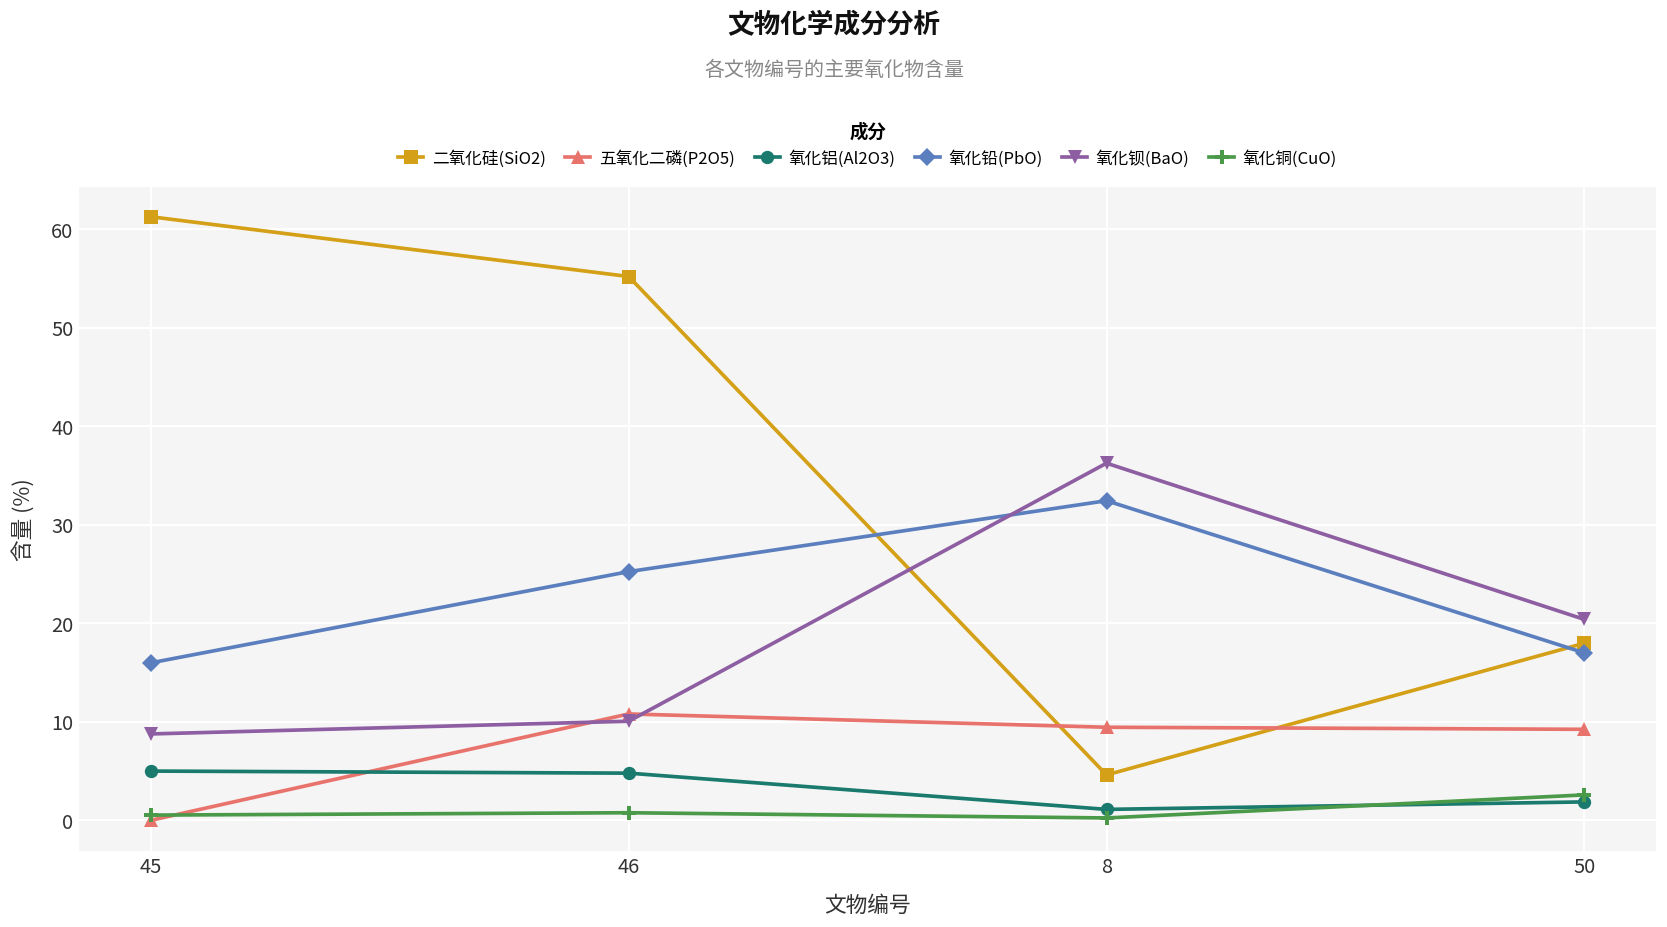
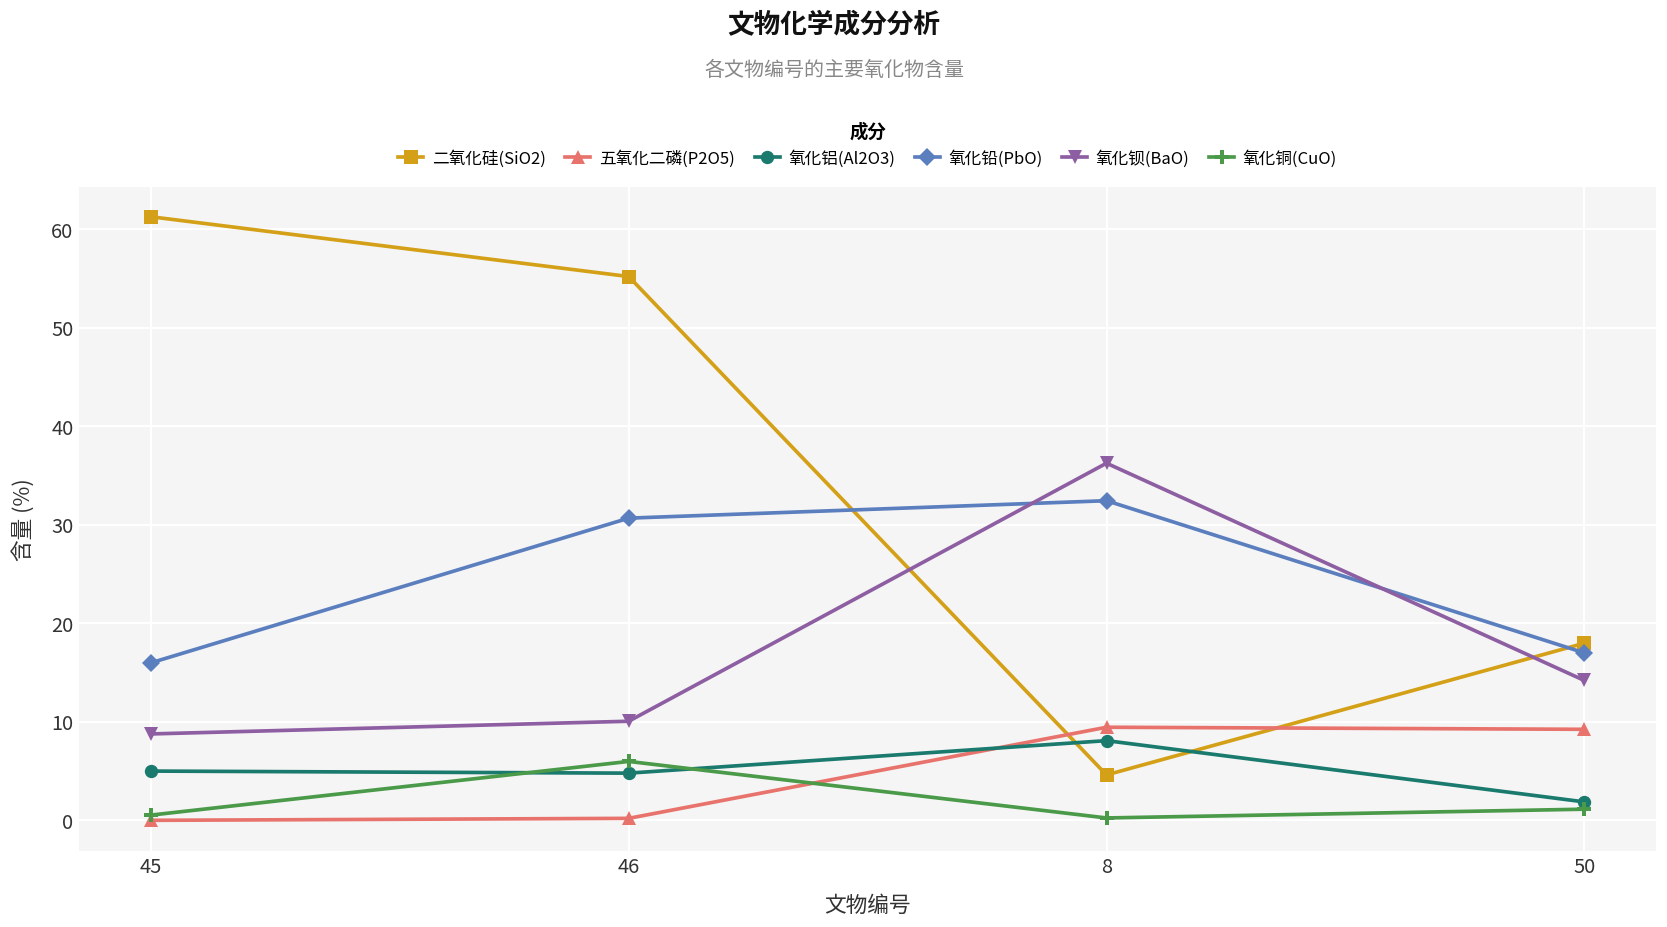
五氧化二磷(P2O5), 46: 11 -> 0
氧化铅(PbO), 46: 25 -> 31
氧化铜(CuO), 46: 1 -> 6
氧化铝(Al2O3), 8: 1 -> 8
氧化钡(BaO), 50: 20 -> 14
氧化铜(CuO), 50: 3 -> 1
